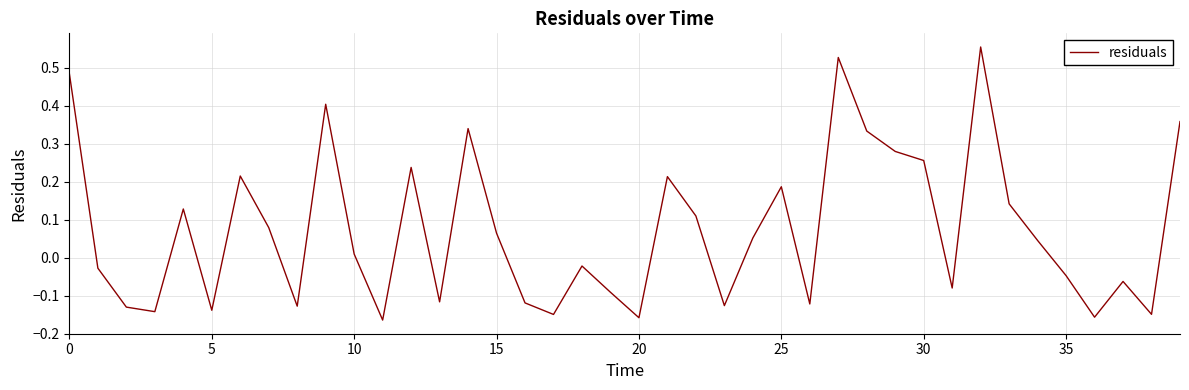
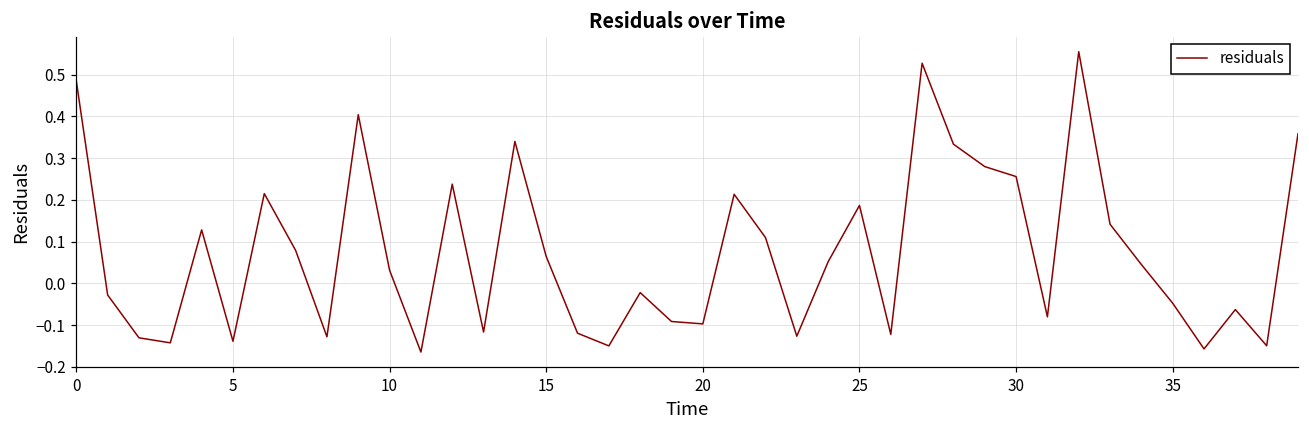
10: 0.01 -> 0.03
20: -0.16 -> -0.10
